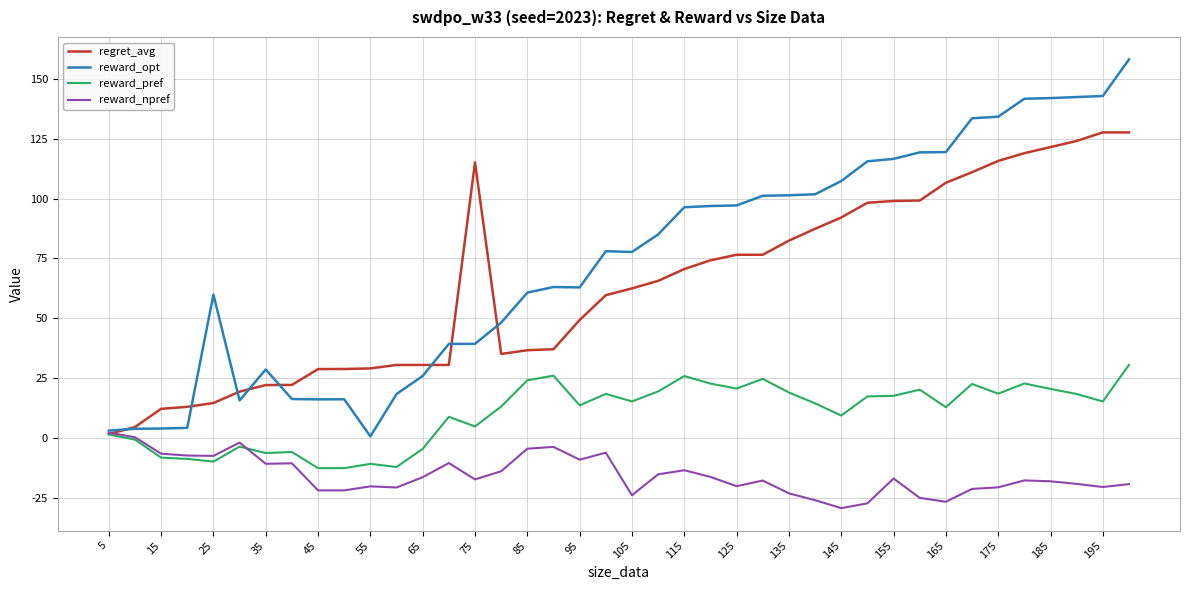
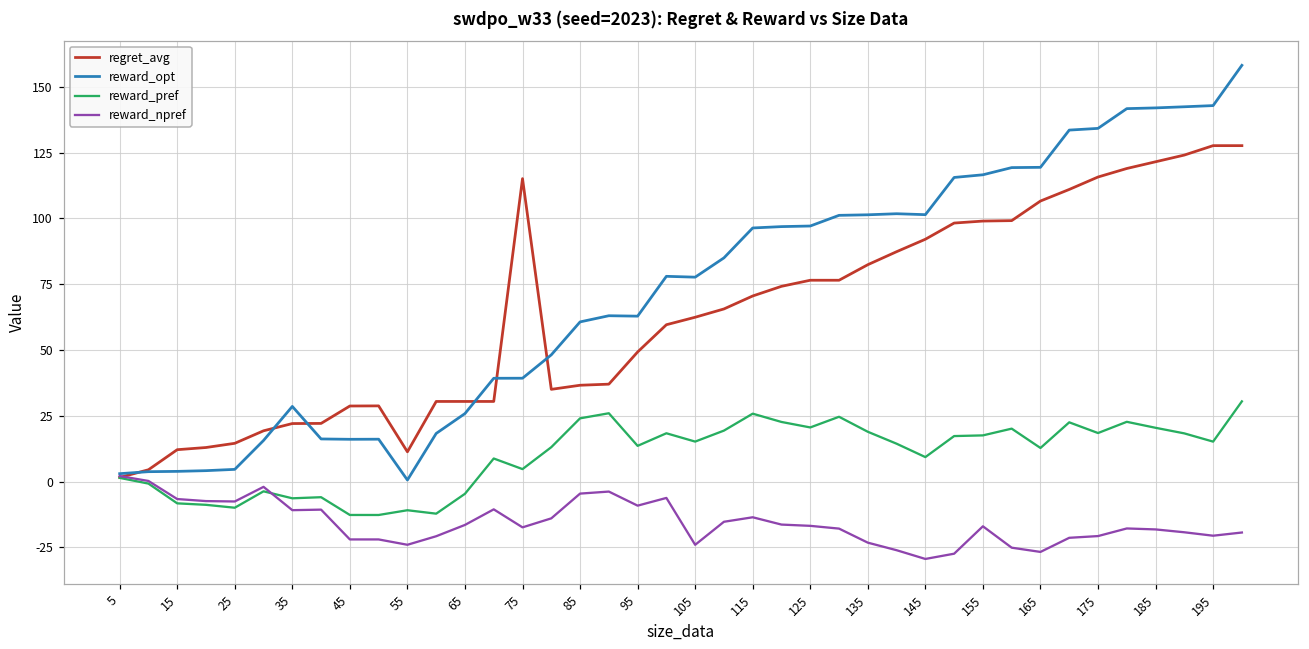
reward_opt, 25: 60 -> 5
regret_avg, 55: 29 -> 11
reward_npref, 55: -20 -> -24
reward_npref, 125: -20 -> -17
reward_opt, 145: 107 -> 101
